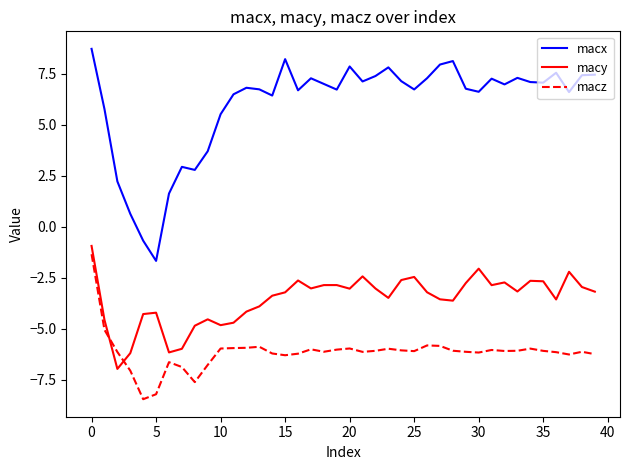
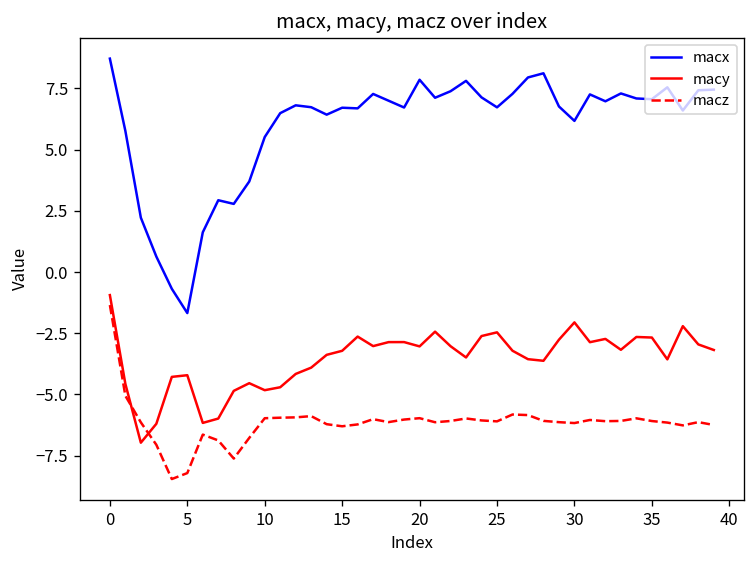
macx, 15: 8.2 -> 6.7
macx, 30: 6.6 -> 6.2
